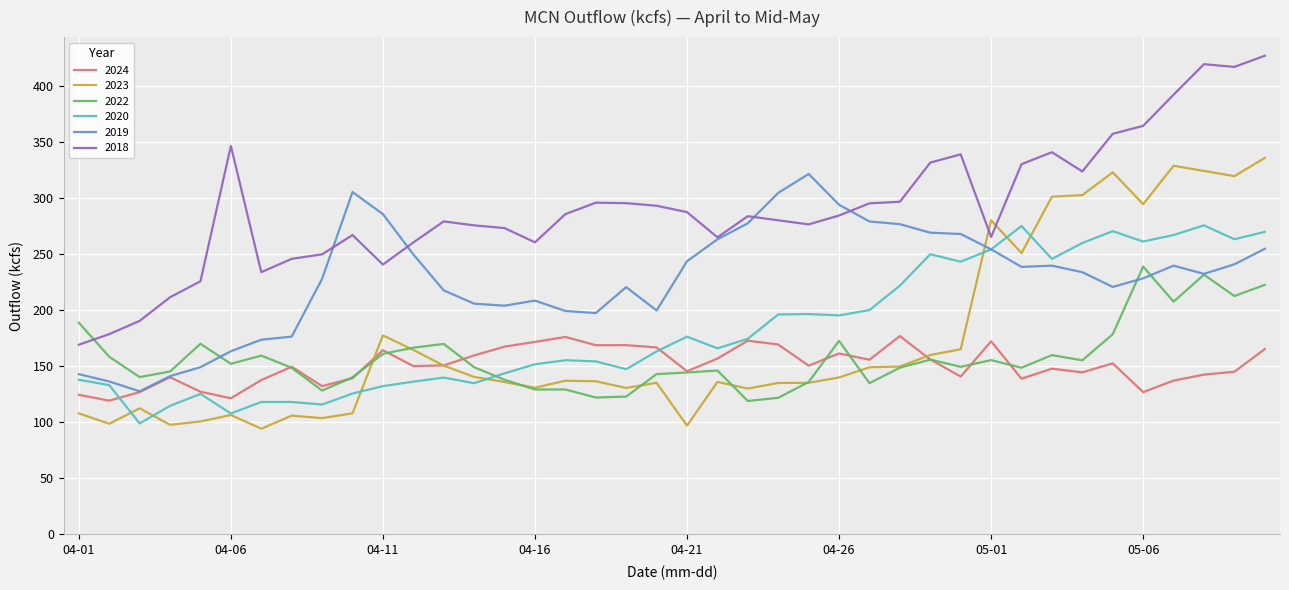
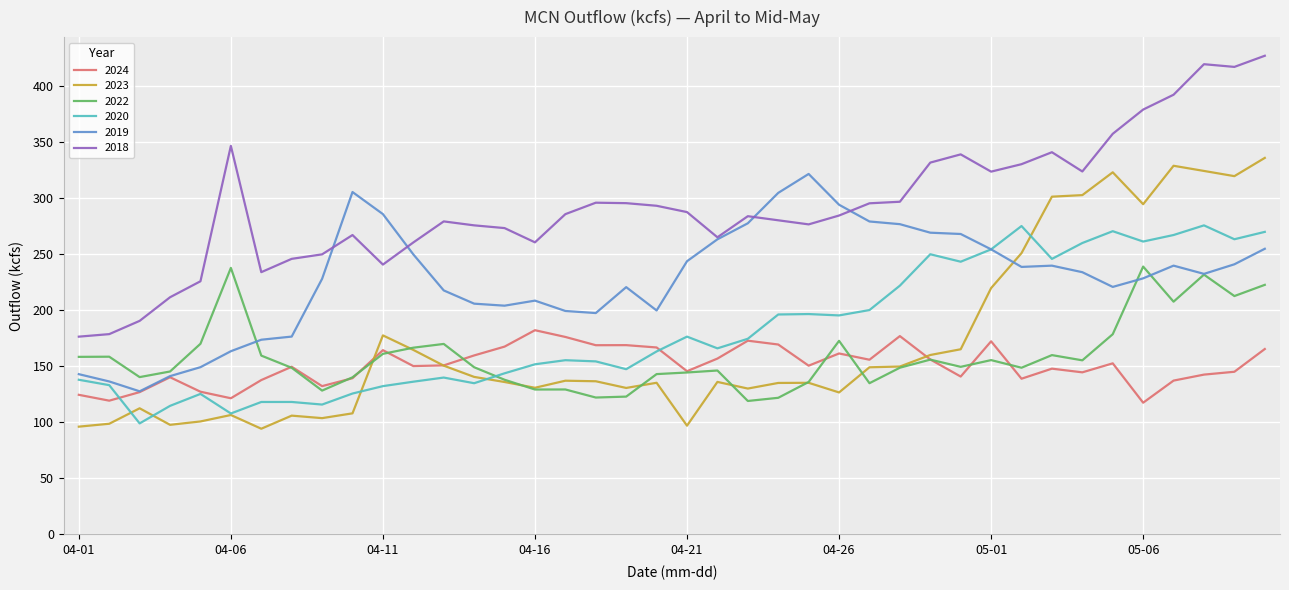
2023, 04-01: 108 -> 96
2022, 04-01: 189 -> 158
2018, 04-01: 169 -> 177
2022, 04-06: 152 -> 238
2024, 04-16: 172 -> 182
2023, 04-26: 140 -> 127
2023, 05-01: 280 -> 220
2018, 05-01: 266 -> 324
2024, 05-06: 127 -> 118
2018, 05-06: 365 -> 379
